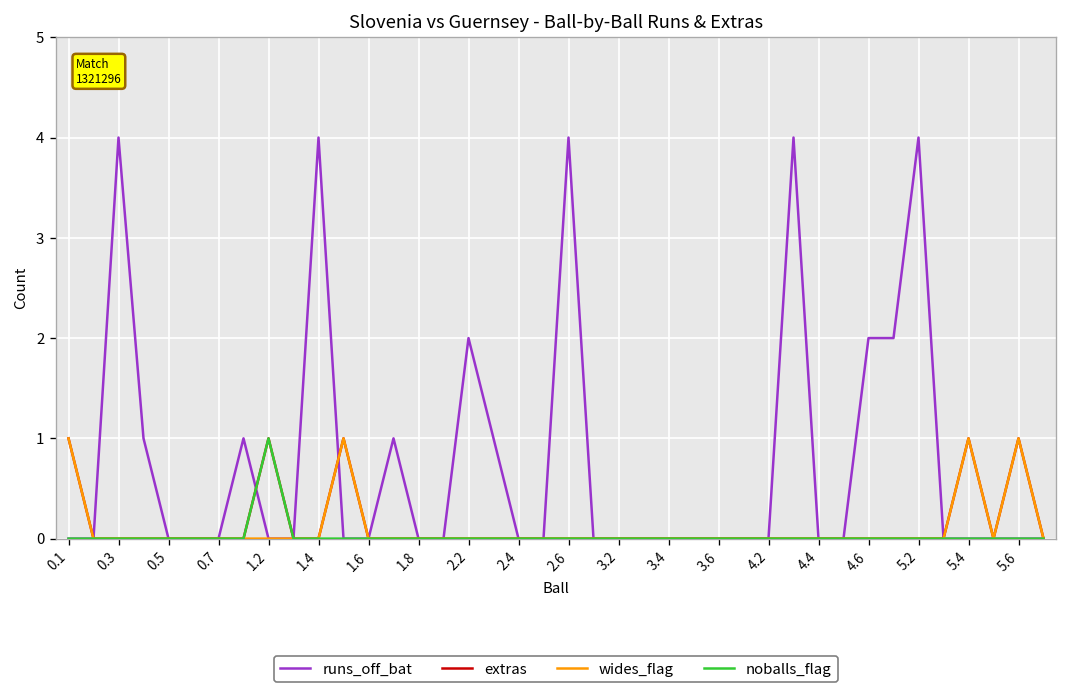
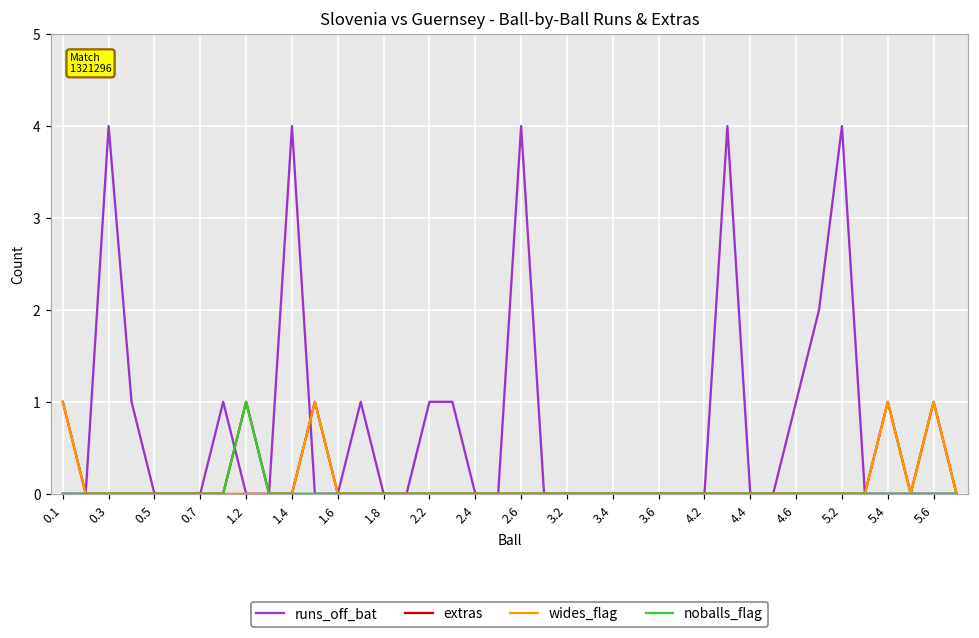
runs_off_bat, 2.2: 2 -> 1
runs_off_bat, 4.6: 2 -> 1
